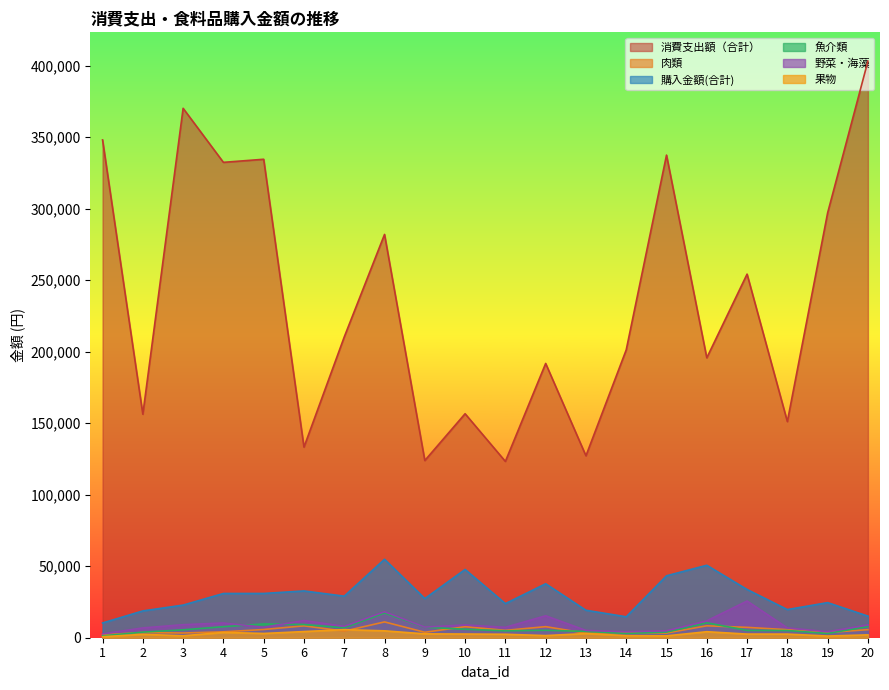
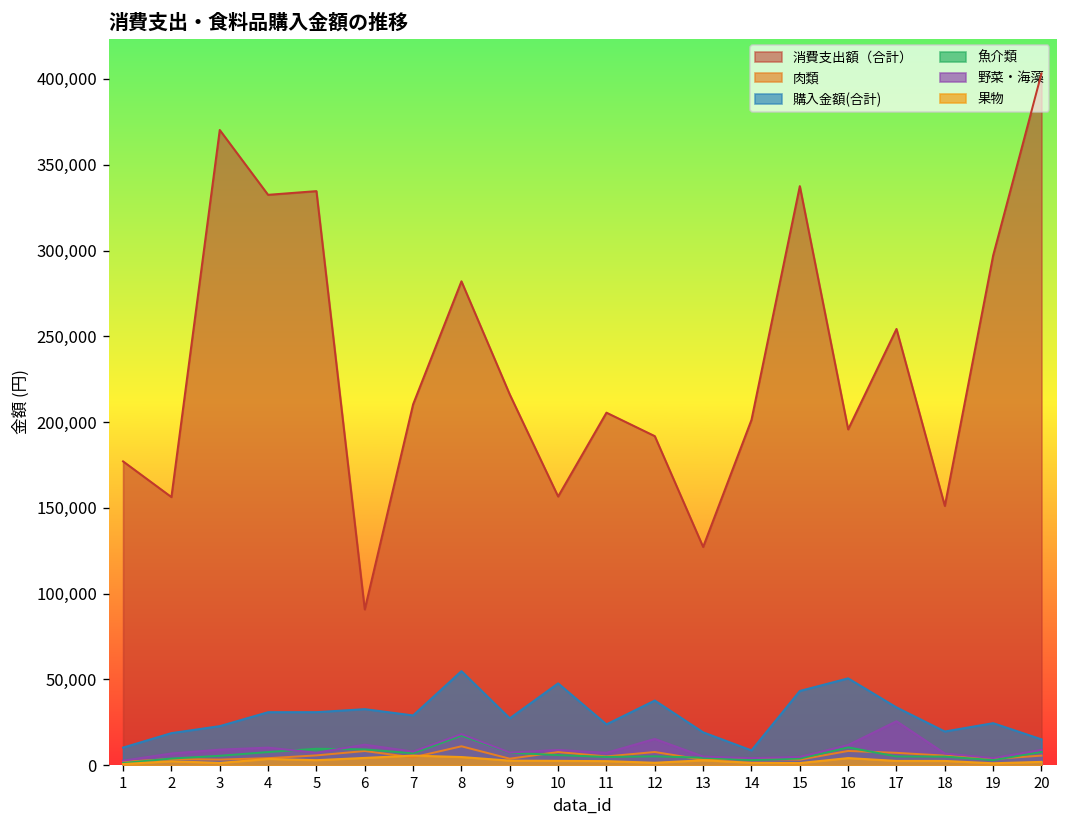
消費支出額（合計）, 1: 348,000 -> 177,000
消費支出額（合計）, 6: 133,000 -> 91,000
消費支出額（合計）, 9: 124,000 -> 216,000
消費支出額（合計）, 11: 123,000 -> 206,000
購入金額(合計), 14: 15,000 -> 9,000
